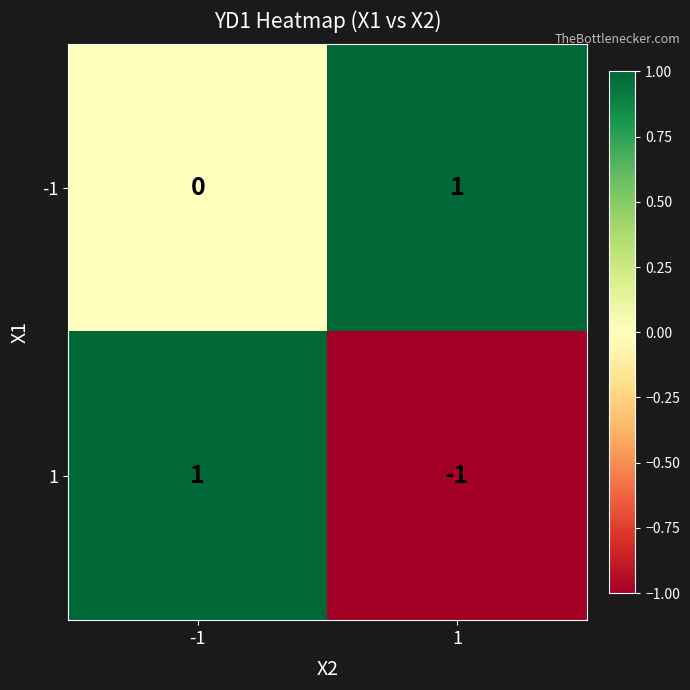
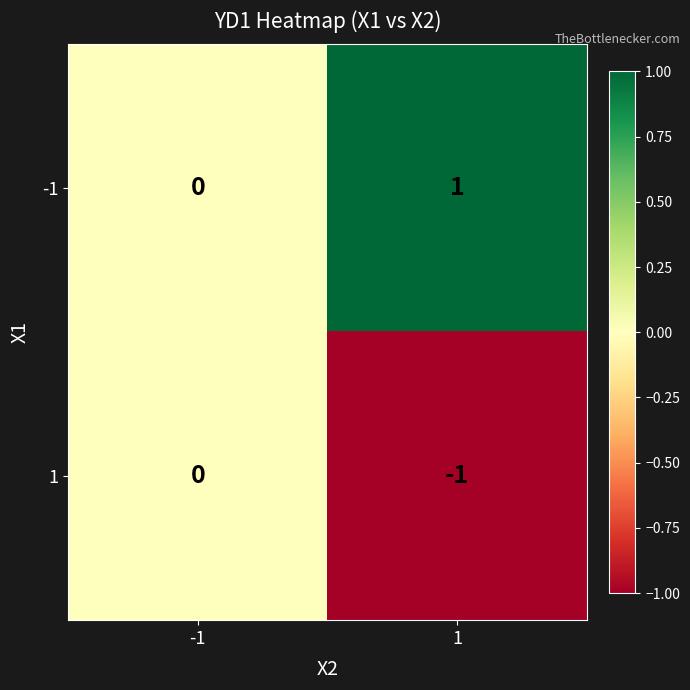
1, -1: 1 -> 0
